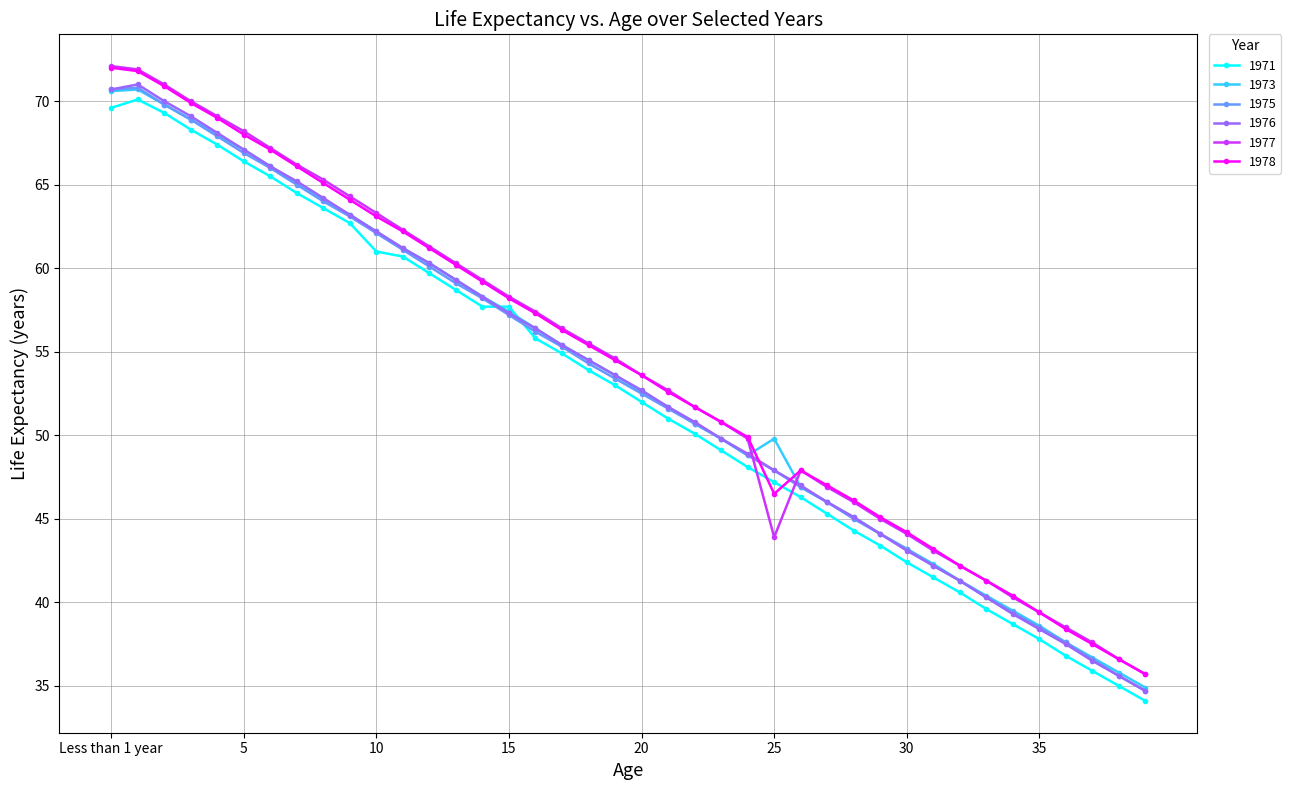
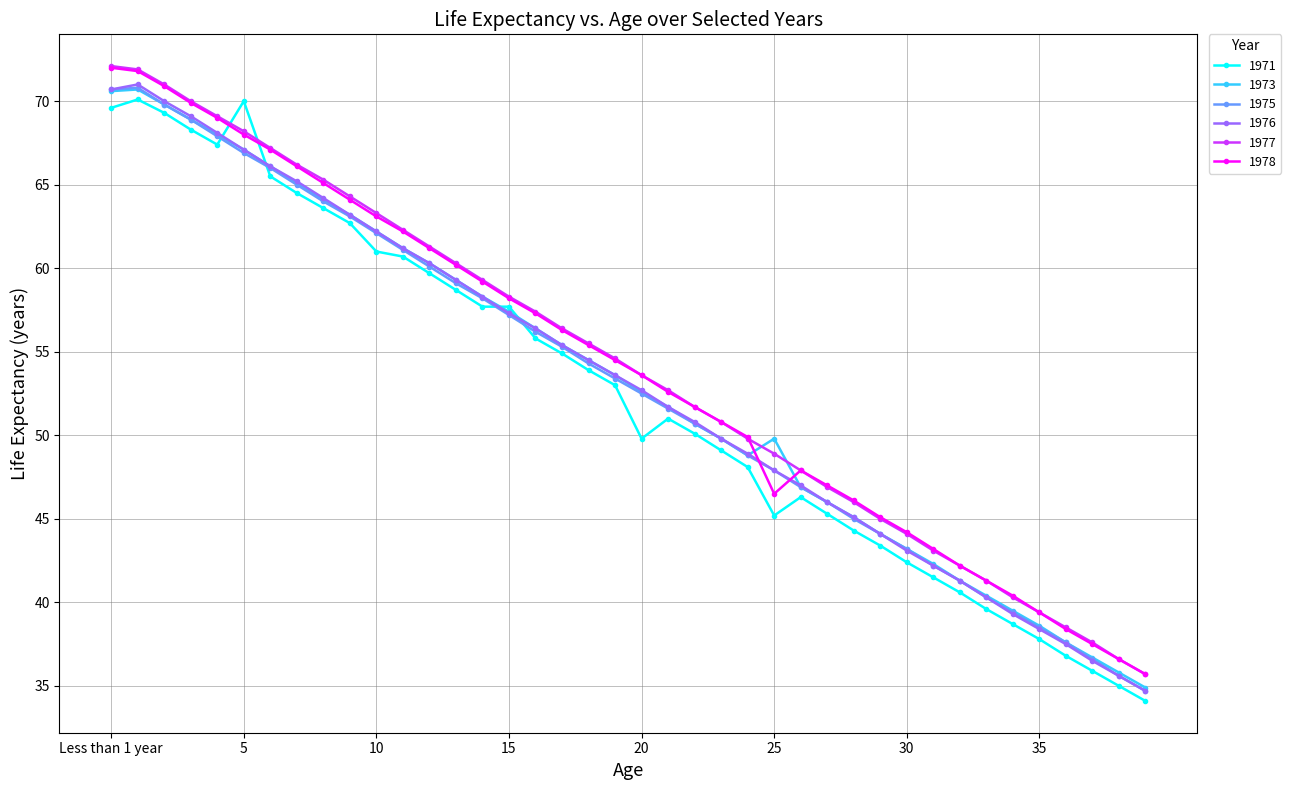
1971, 5: 66.4 -> 70.0
1971, 20: 52.0 -> 49.8
1971, 25: 47.2 -> 45.2
1977, 25: 43.9 -> 48.9
